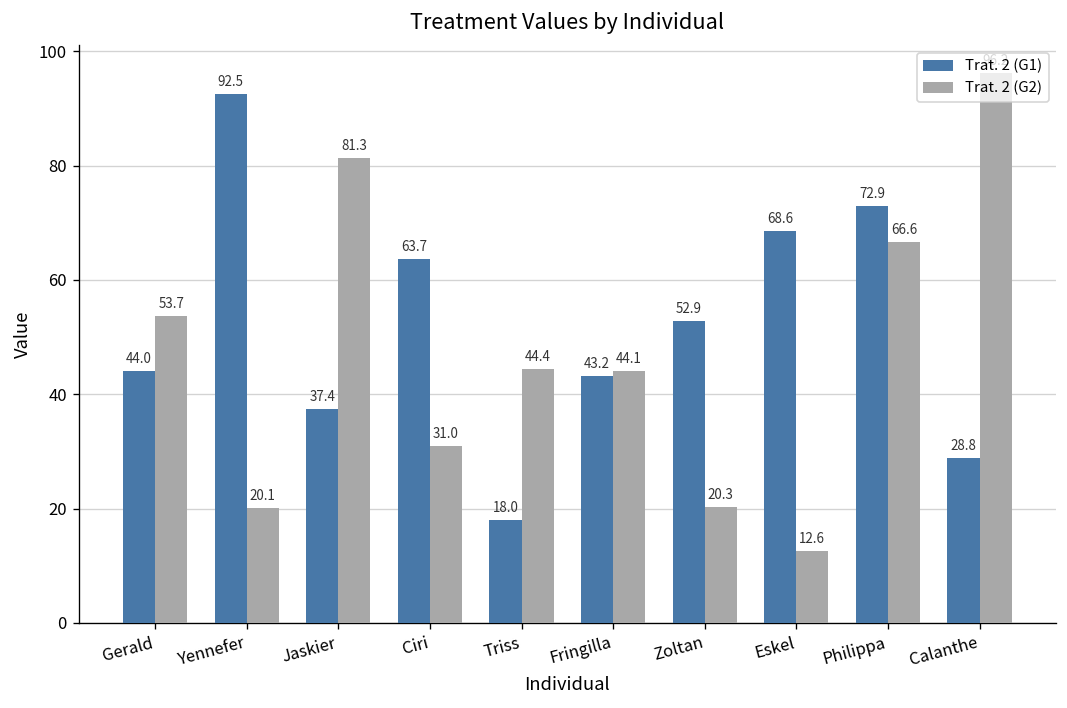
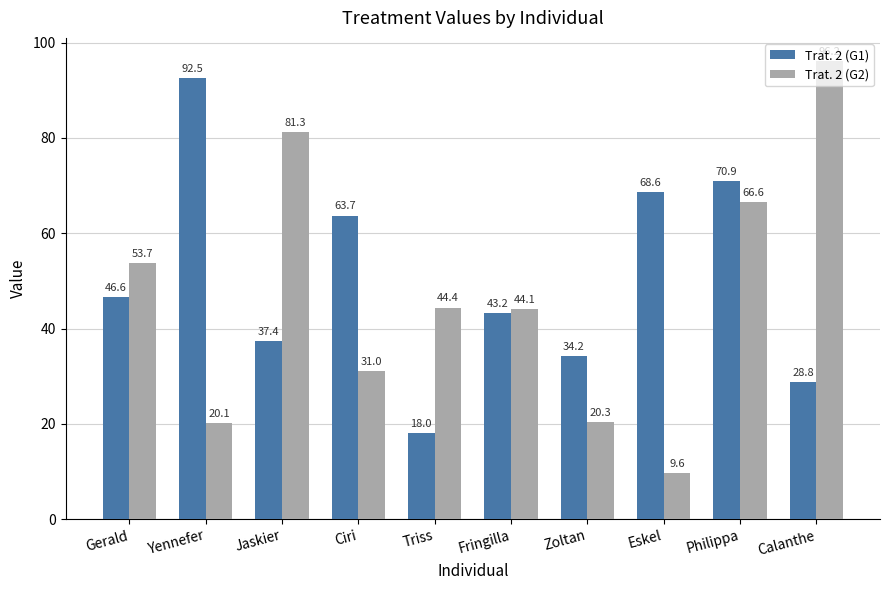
Trat. 2 (G1), Gerald: 44.0 -> 46.6
Trat. 2 (G1), Zoltan: 52.9 -> 34.2
Trat. 2 (G2), Eskel: 12.6 -> 9.6
Trat. 2 (G1), Philippa: 72.9 -> 70.9
